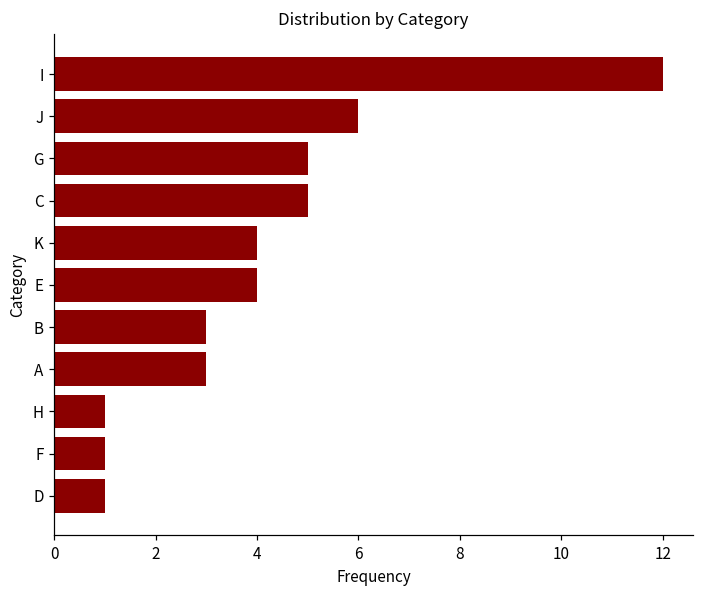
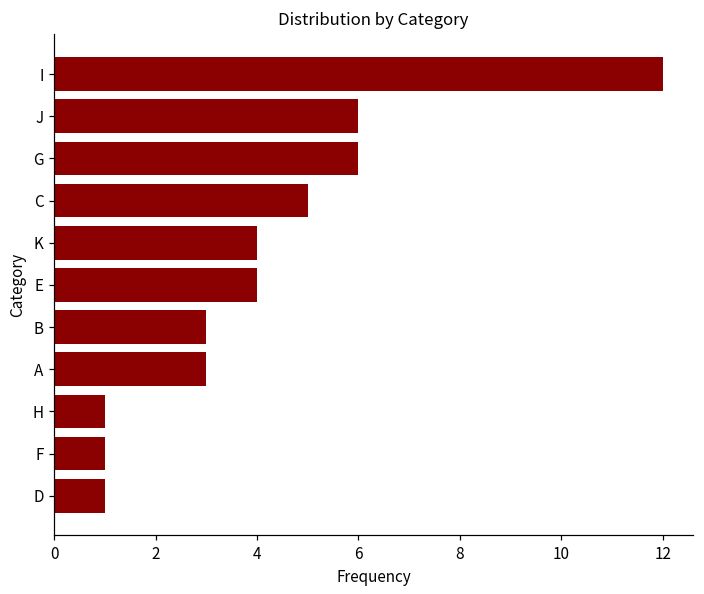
G: 5 -> 6
